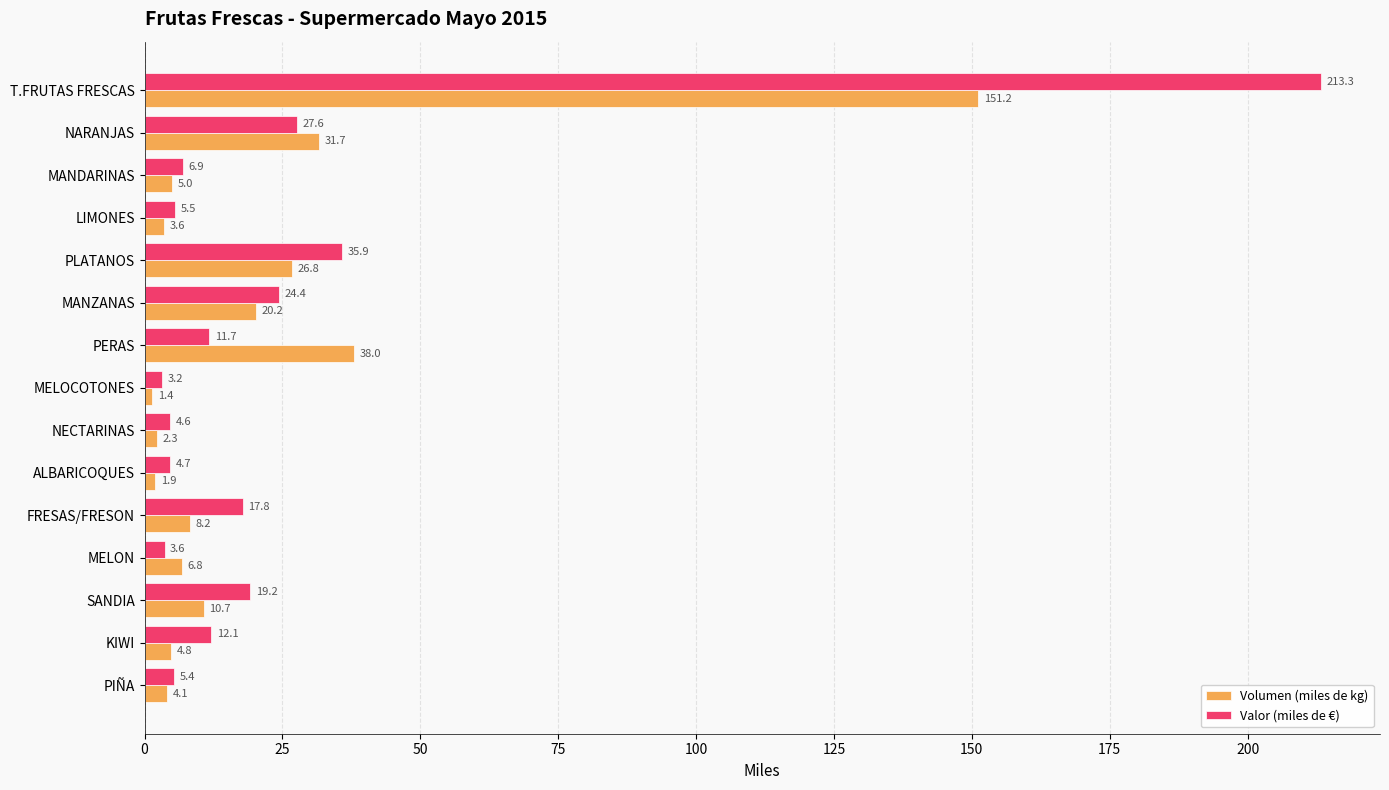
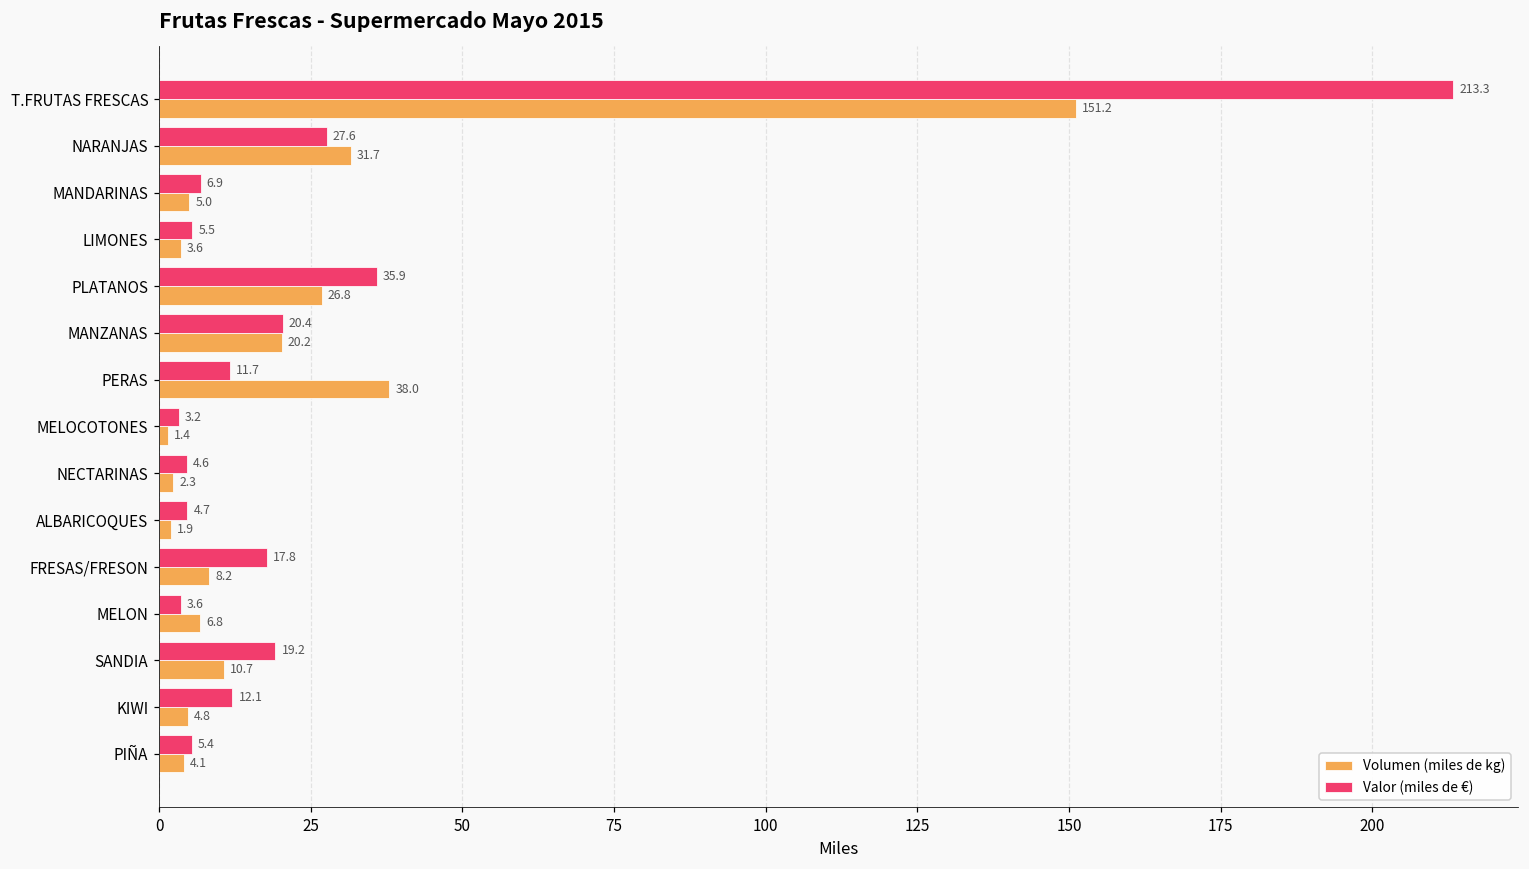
Valor (miles de €), MANZANAS: 24.4 -> 20.4
